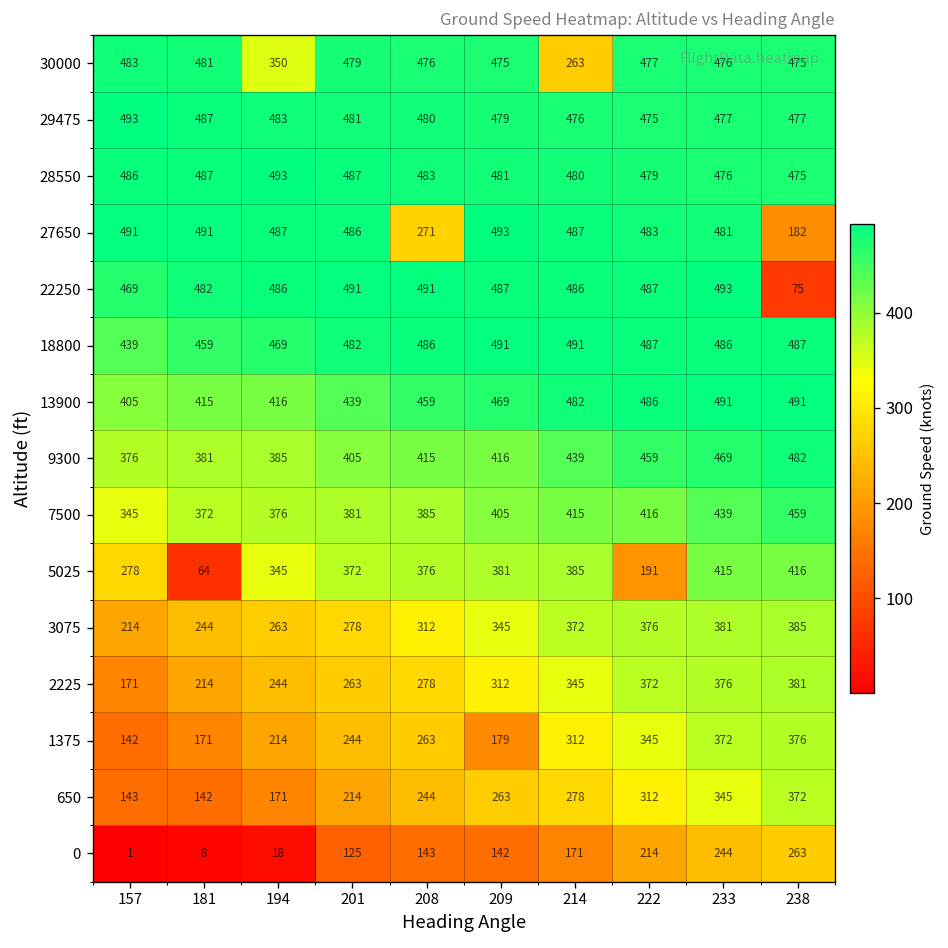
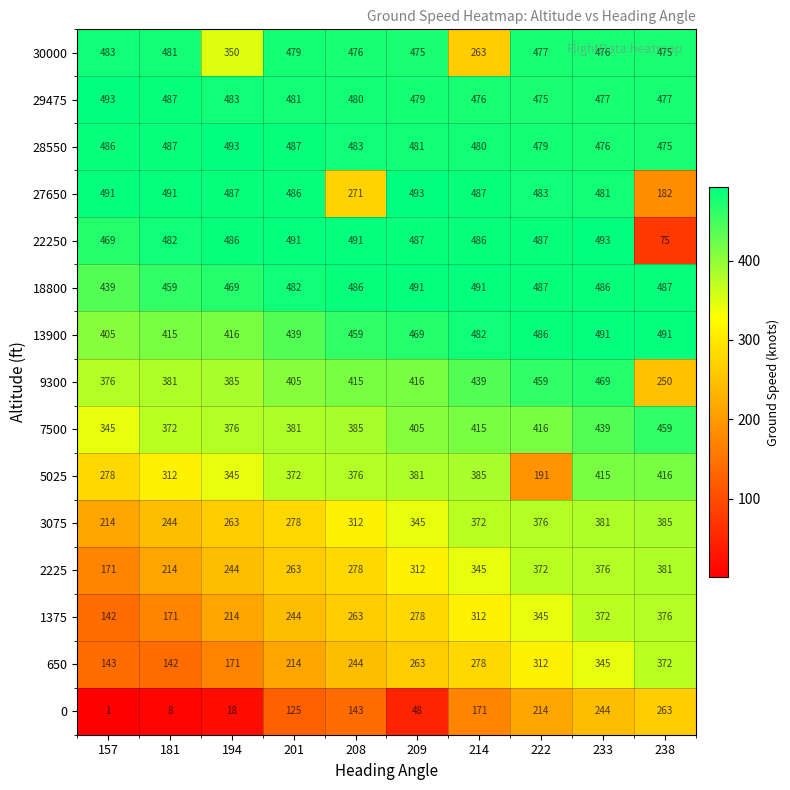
9300, 238: 482 -> 250
5025, 181: 64 -> 312
1375, 209: 179 -> 278
0, 209: 142 -> 48
